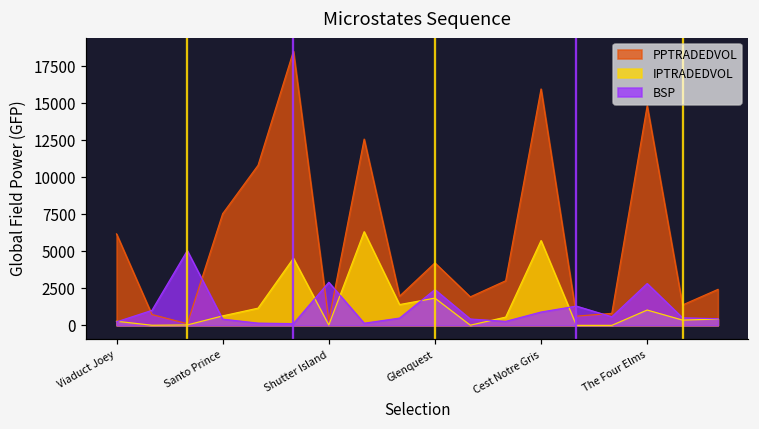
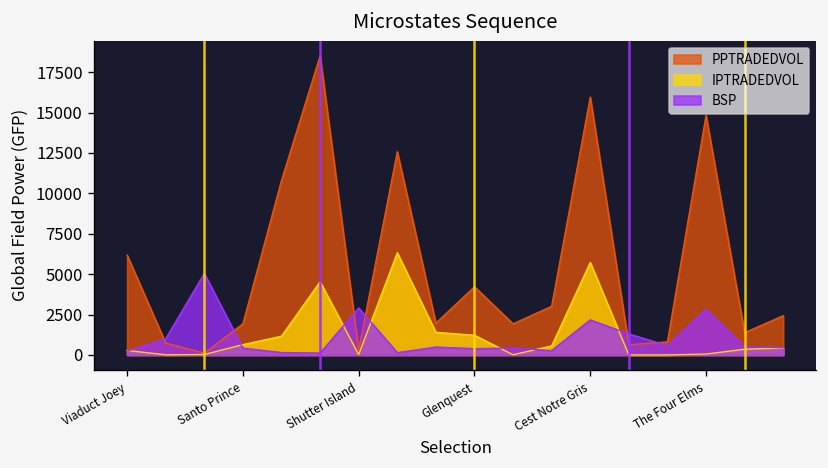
PPTRADEDVOL, Santo Prince: 7500 -> 1900
IPTRADEDVOL, Glenquest: 1800 -> 1200
BSP, Glenquest: 2400 -> 400
BSP, Cest Notre Gris: 900 -> 2200
IPTRADEDVOL, The Four Elms: 1000 -> 100
